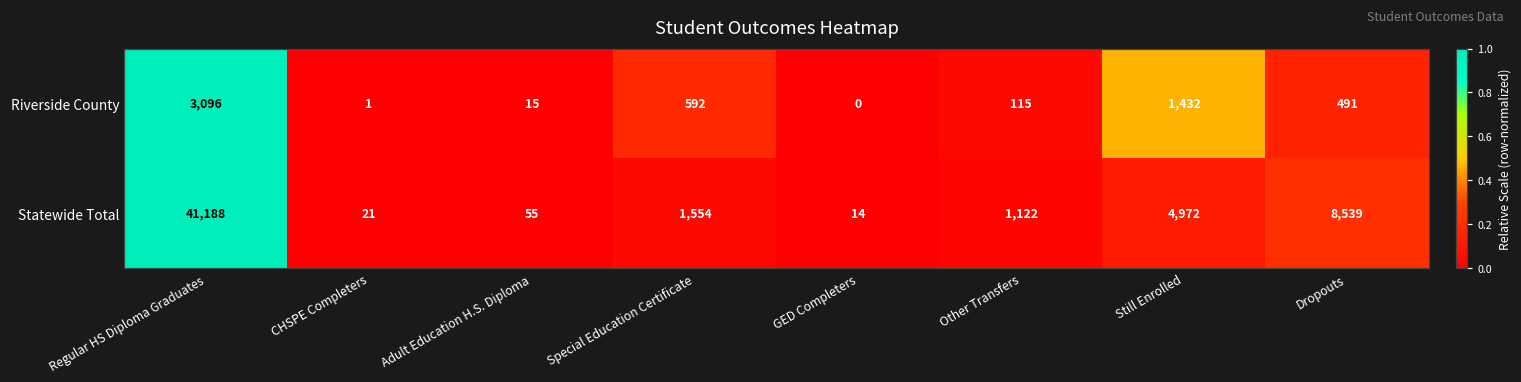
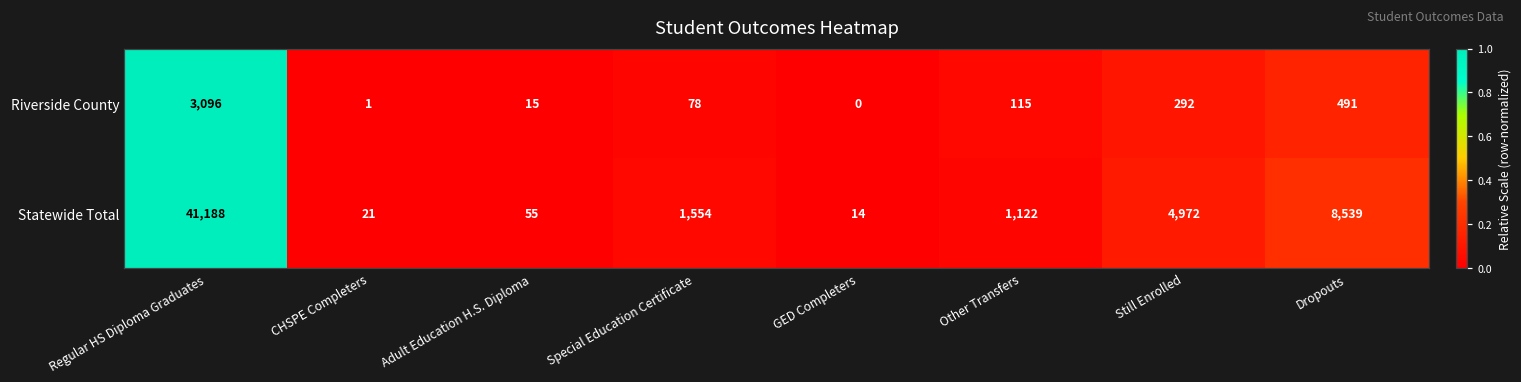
Riverside County, Special Education Certificate: 592 -> 78
Riverside County, Still Enrolled: 1,432 -> 292
